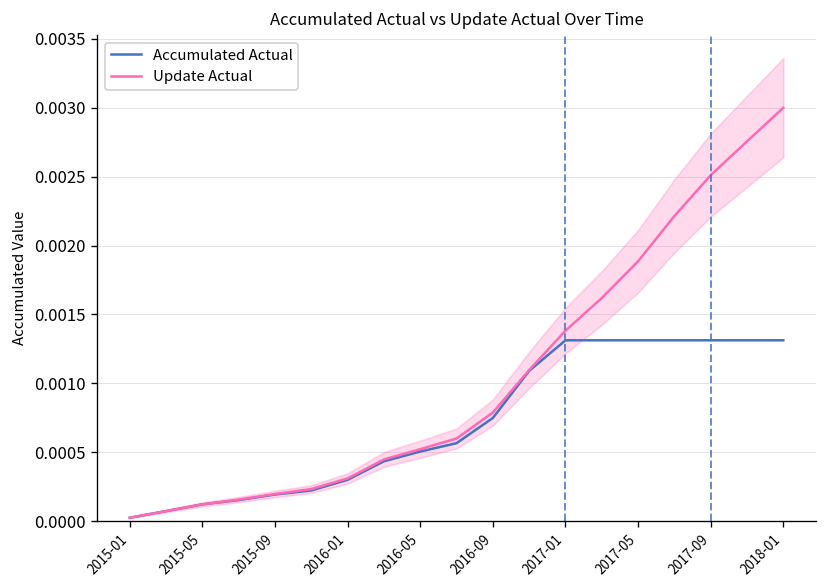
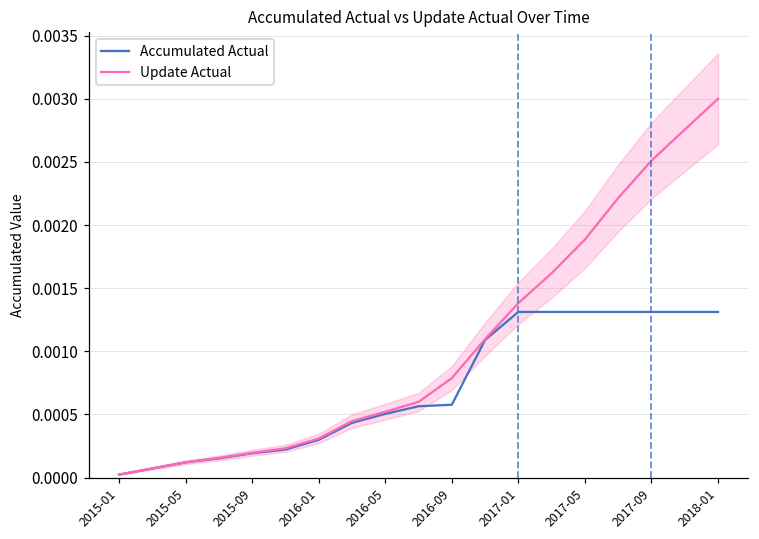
Accumulated Actual, 2016-09: 0.00075 -> 0.00058
